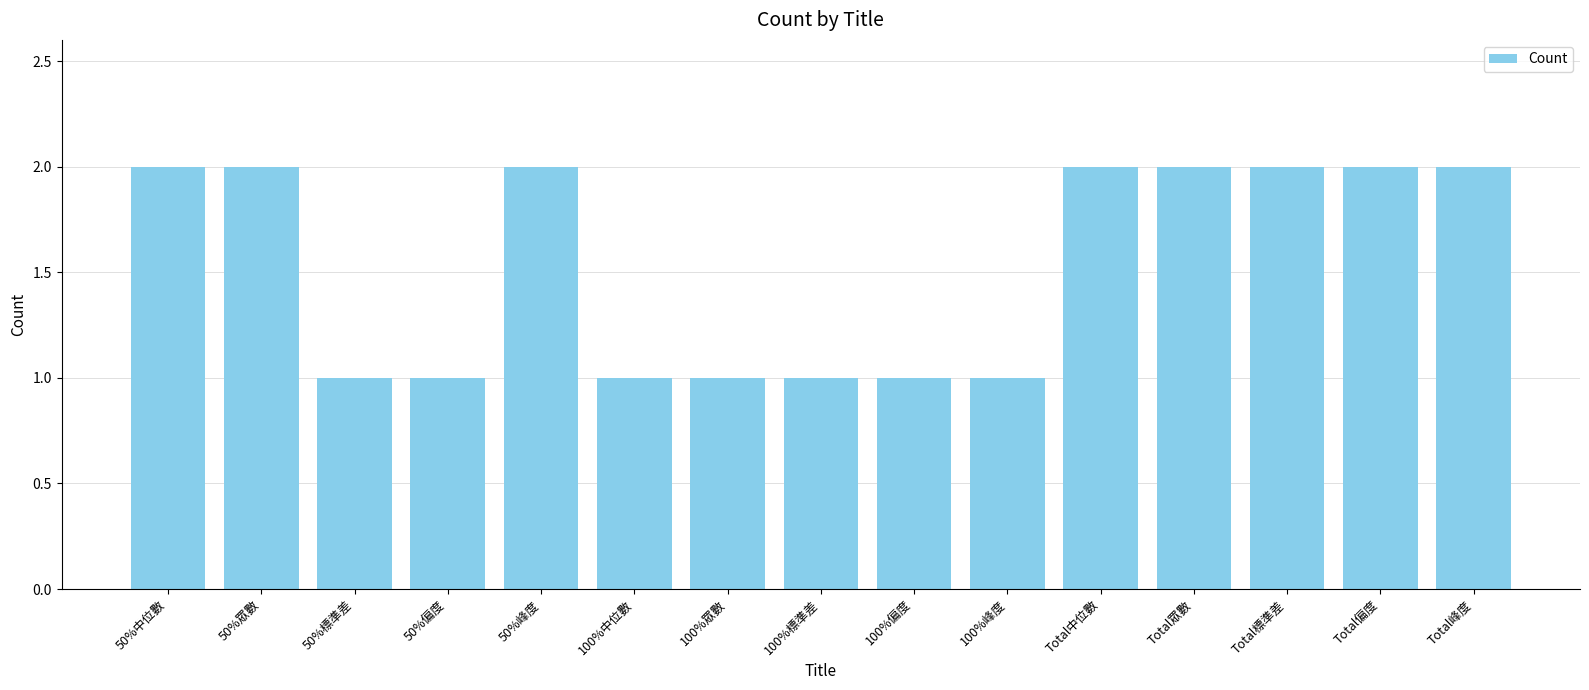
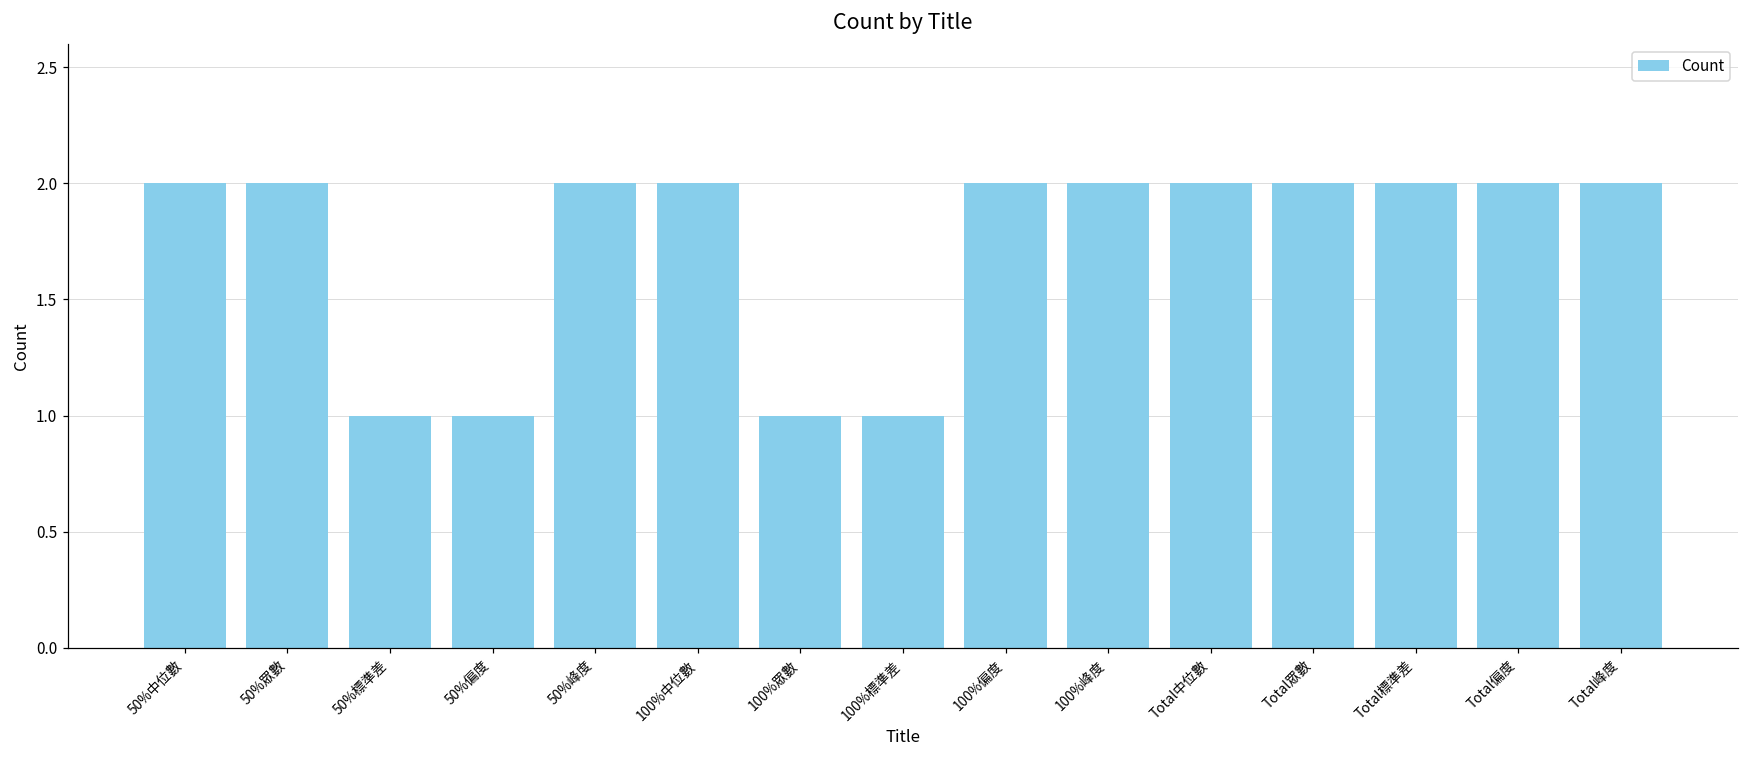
100%中位數: 1 -> 2
100%偏度: 1 -> 2
100%峰度: 1 -> 2
